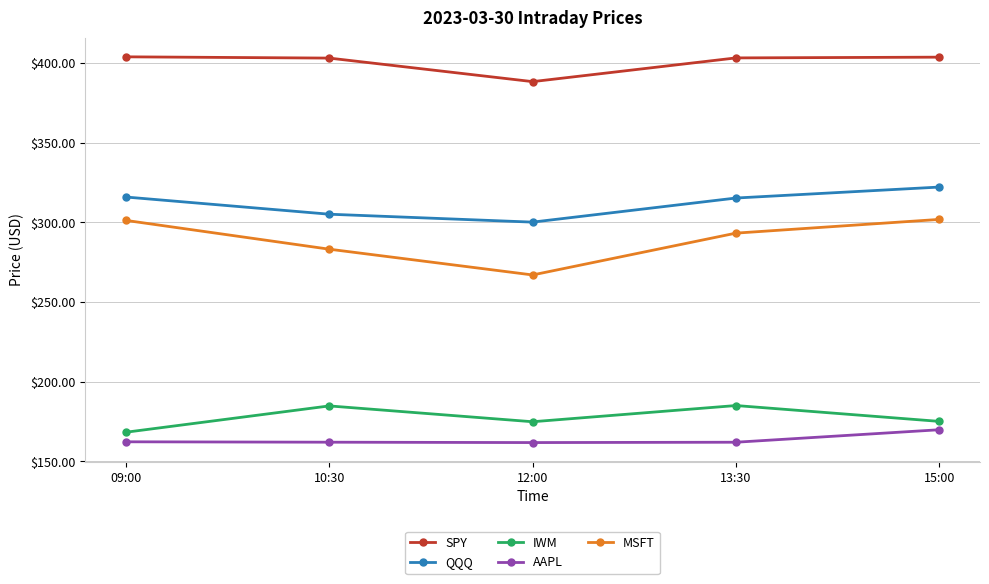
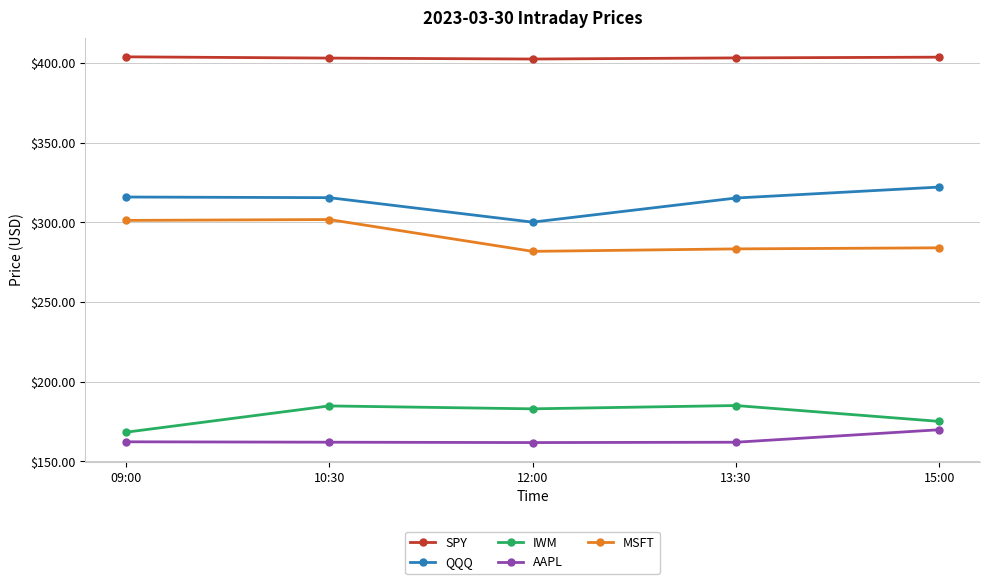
QQQ, 10:30: $305 -> $315
MSFT, 10:30: $283 -> $302
SPY, 12:00: $388 -> $402
IWM, 12:00: $175 -> $183
MSFT, 12:00: $267 -> $282
MSFT, 13:30: $293 -> $283
MSFT, 15:00: $302 -> $284
